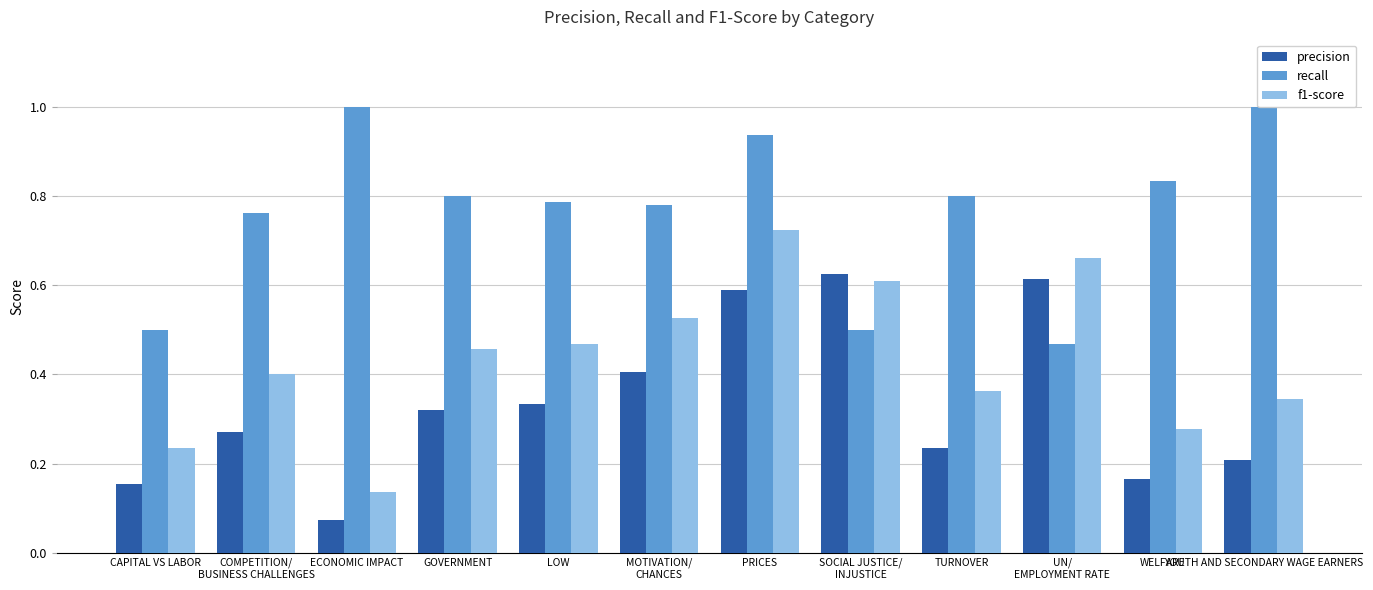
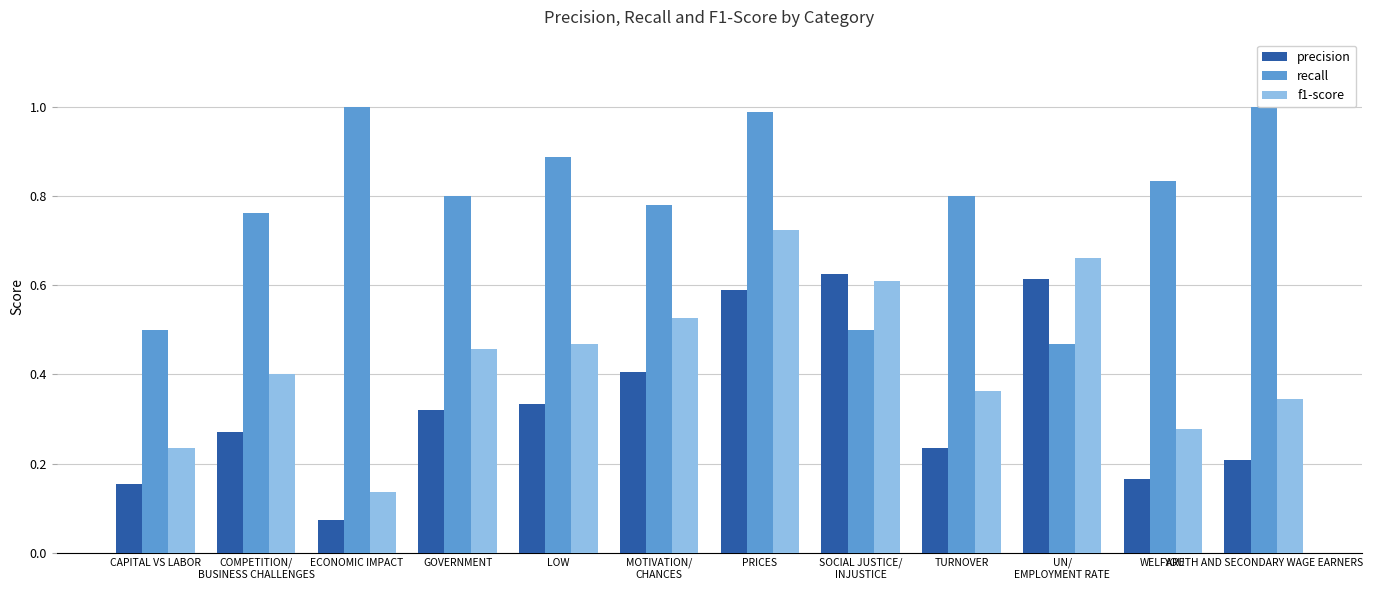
recall, LOW: 0.79 -> 0.89
recall, PRICES: 0.94 -> 0.99
